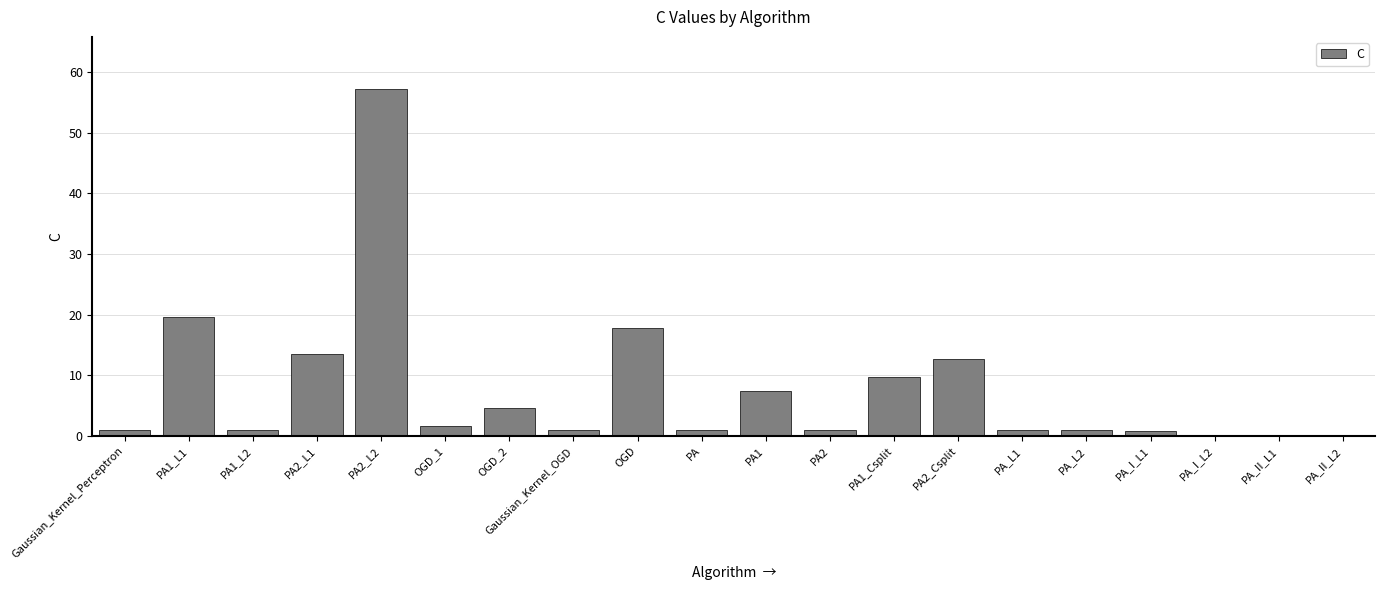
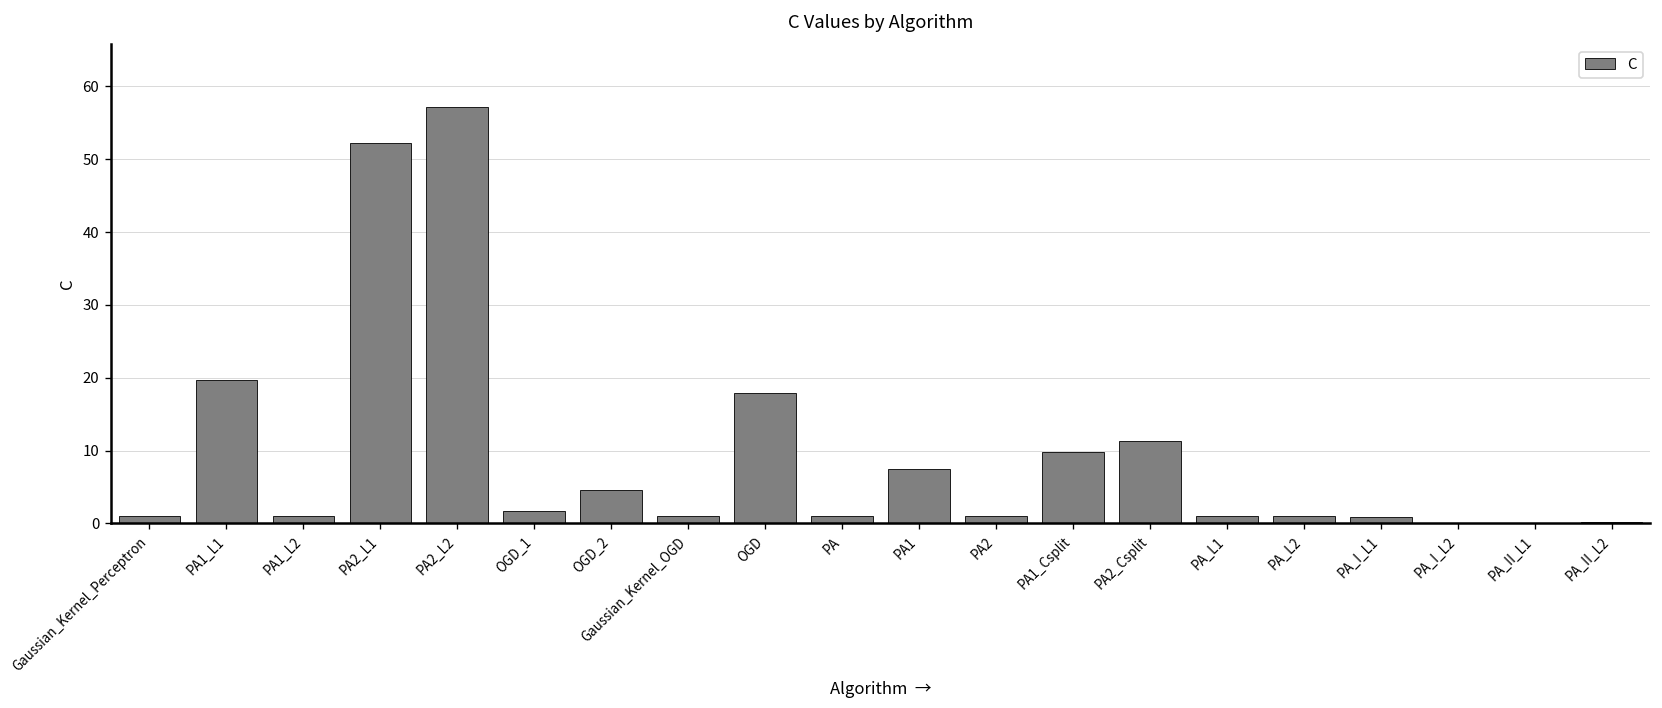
PA2_L1: 14 -> 52
PA2_Csplit: 13 -> 11
